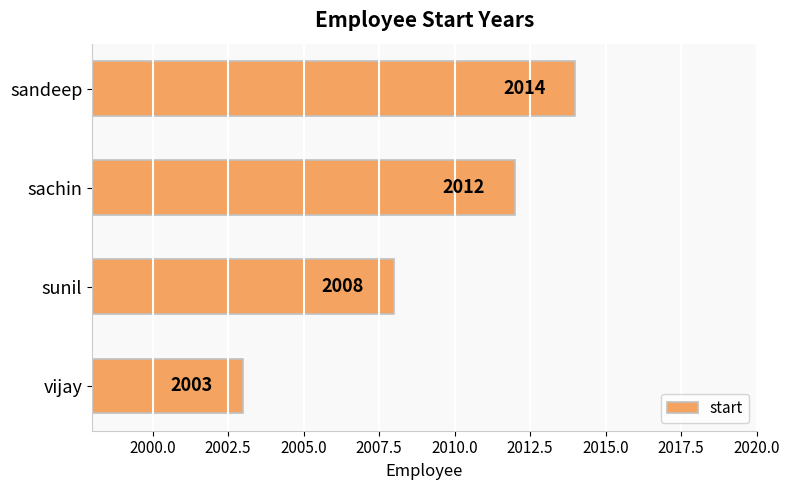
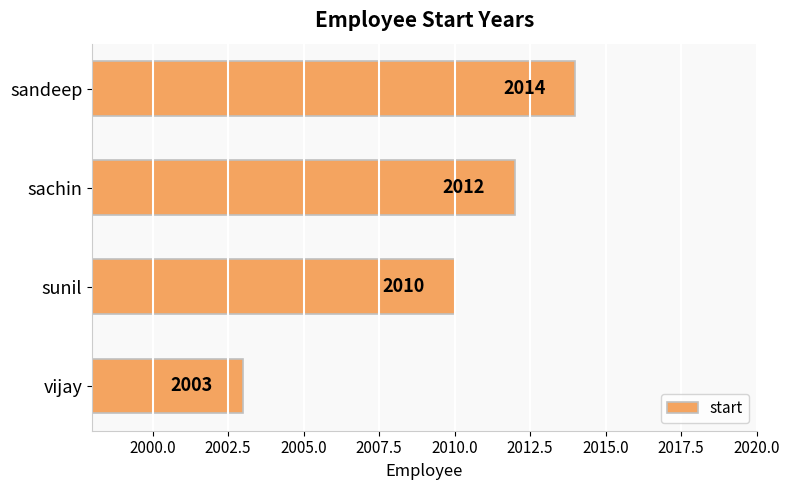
sunil: 2008 -> 2010
